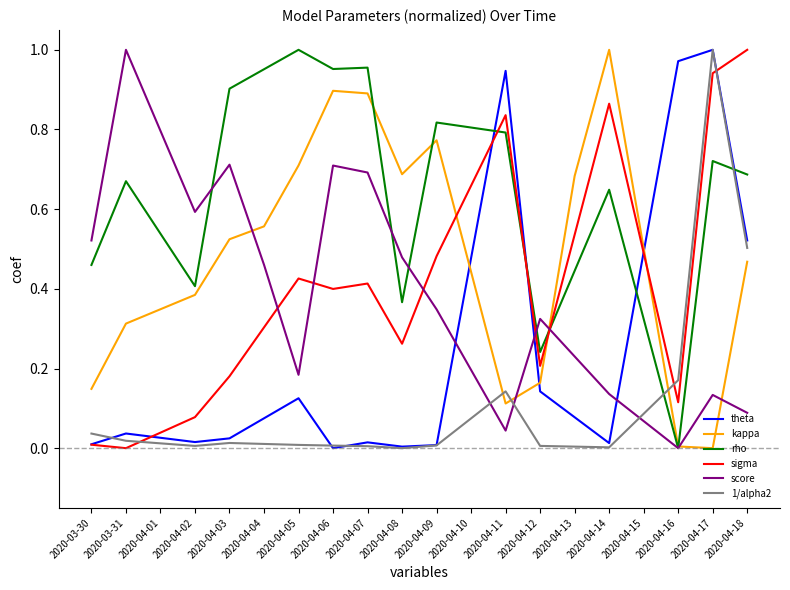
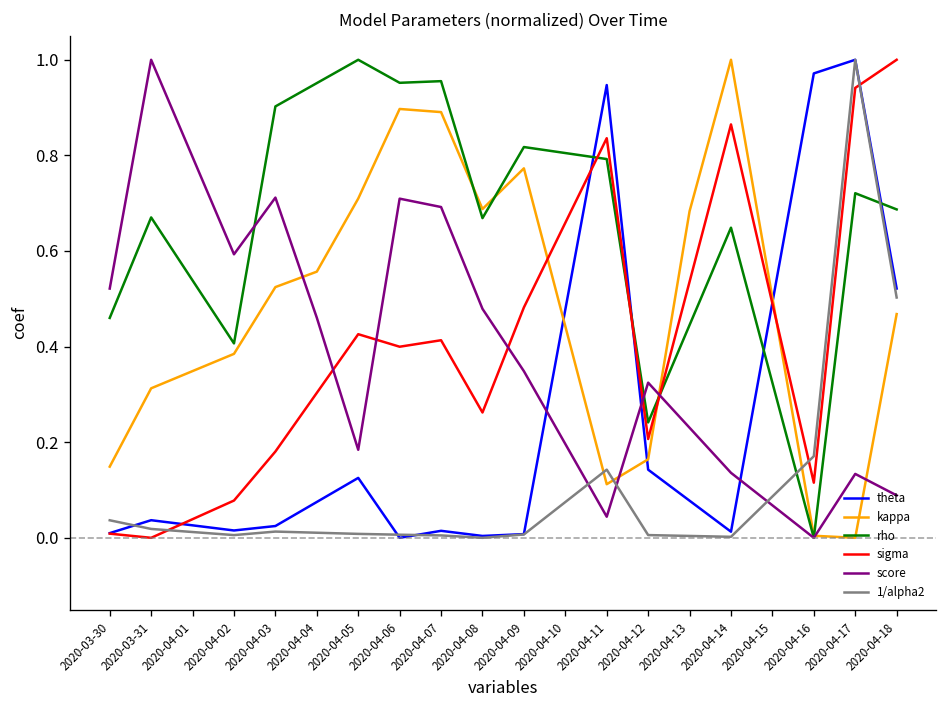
rho, 2020-04-08: 0.37 -> 0.67
